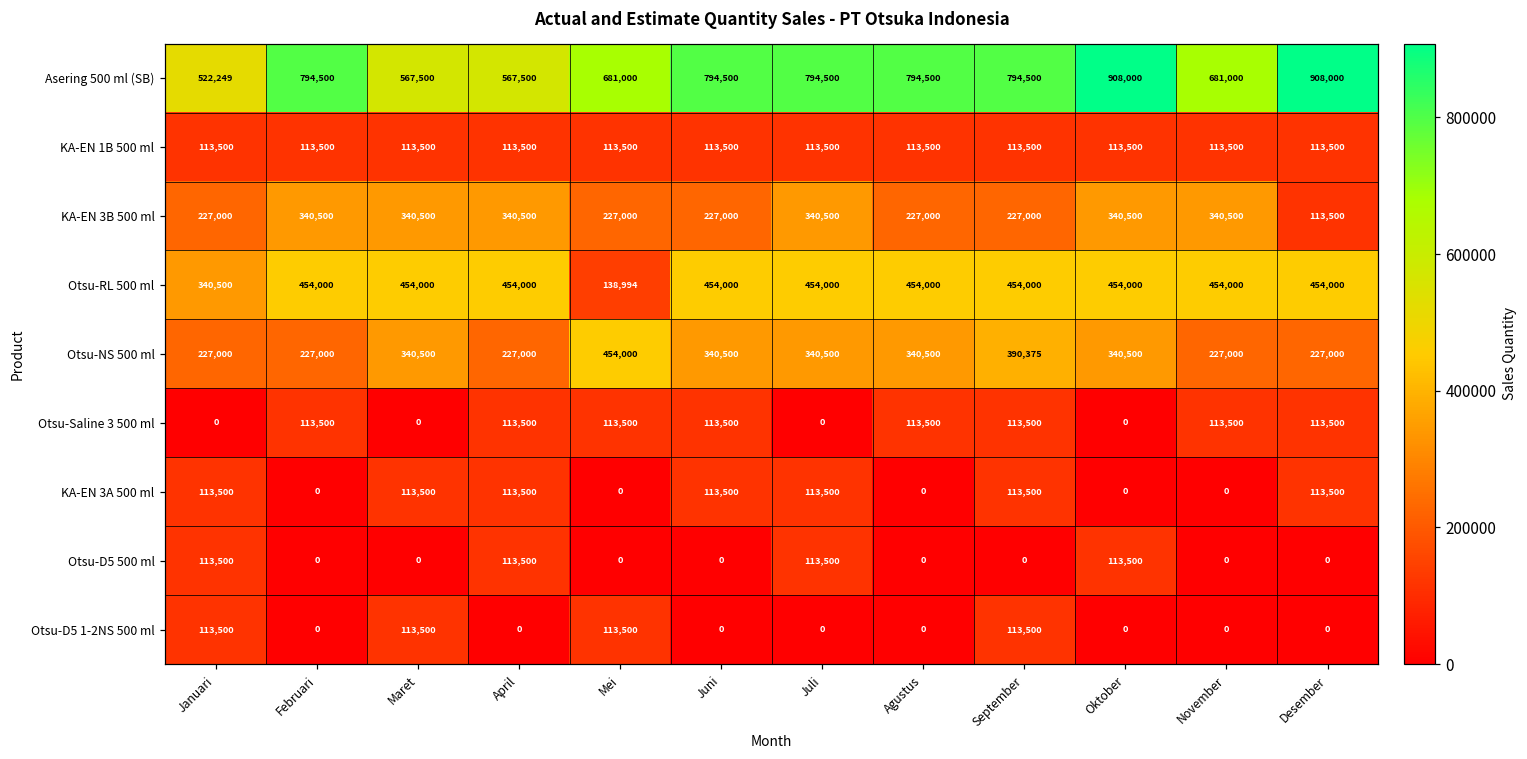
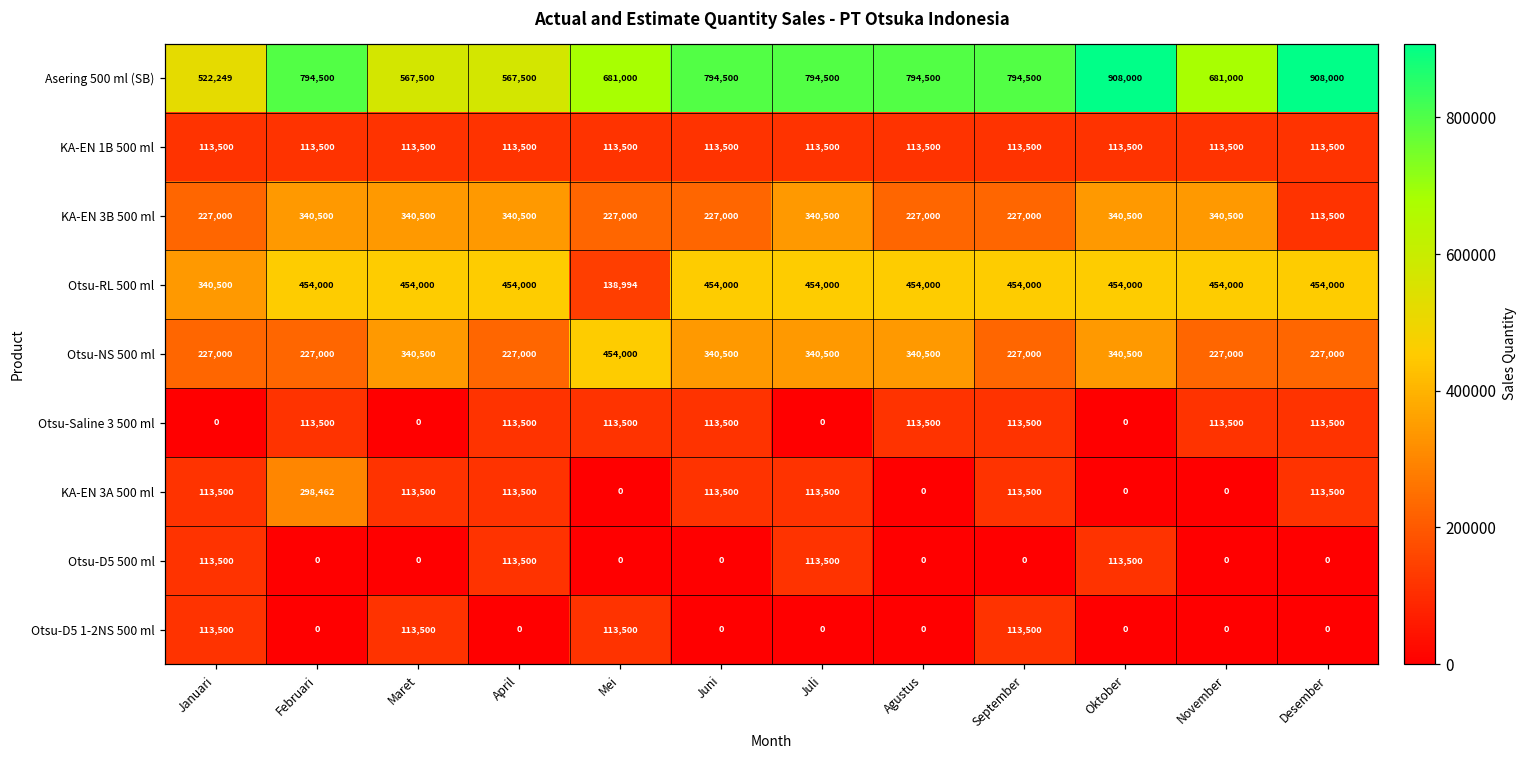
Otsu-NS 500 ml, September: 390,375 -> 227,000
KA-EN 3A 500 ml, Februari: 0 -> 298,462
